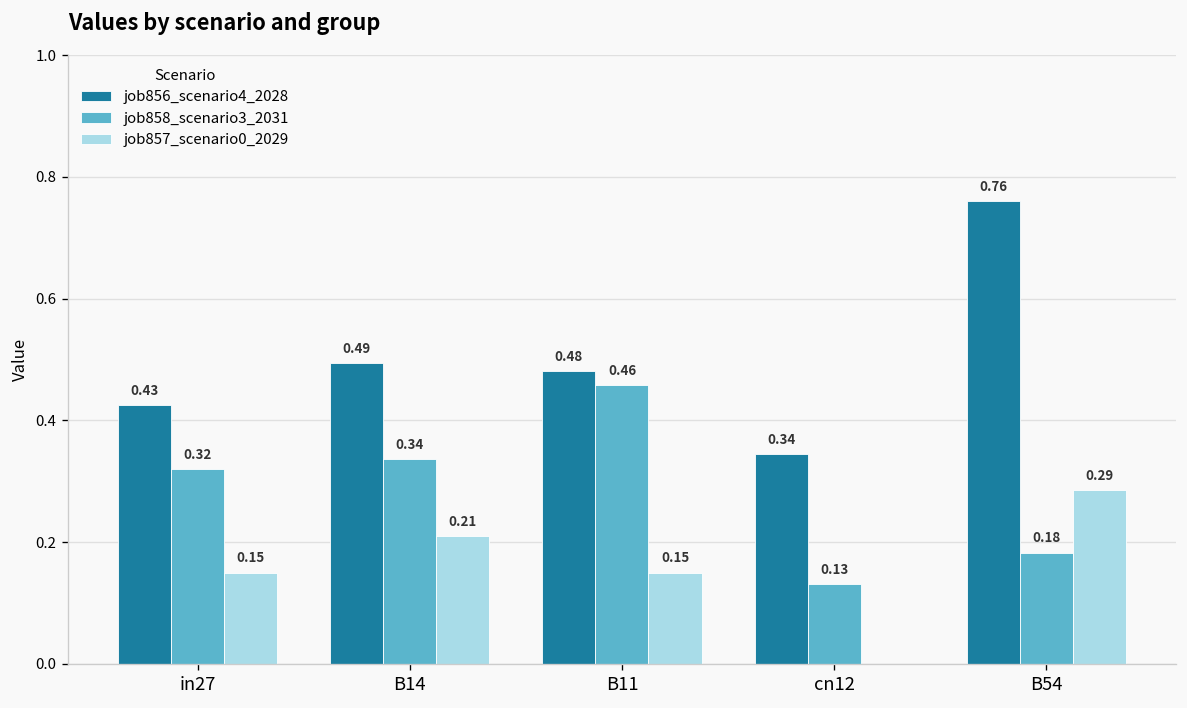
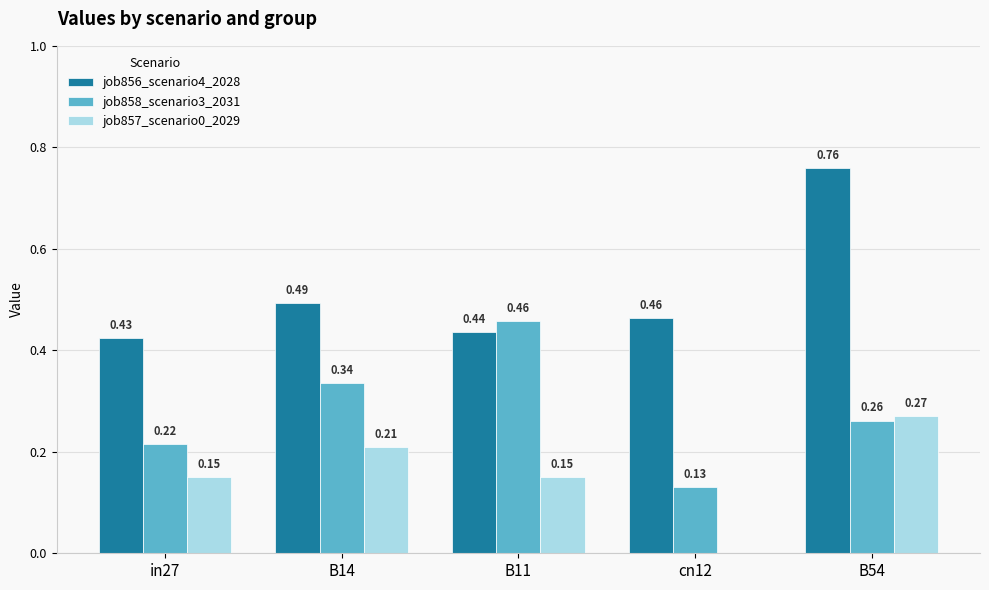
job858_scenario3_2031, in27: 0.32 -> 0.22
job856_scenario4_2028, B11: 0.48 -> 0.44
job856_scenario4_2028, cn12: 0.34 -> 0.46
job858_scenario3_2031, B54: 0.18 -> 0.26
job857_scenario0_2029, B54: 0.29 -> 0.27
